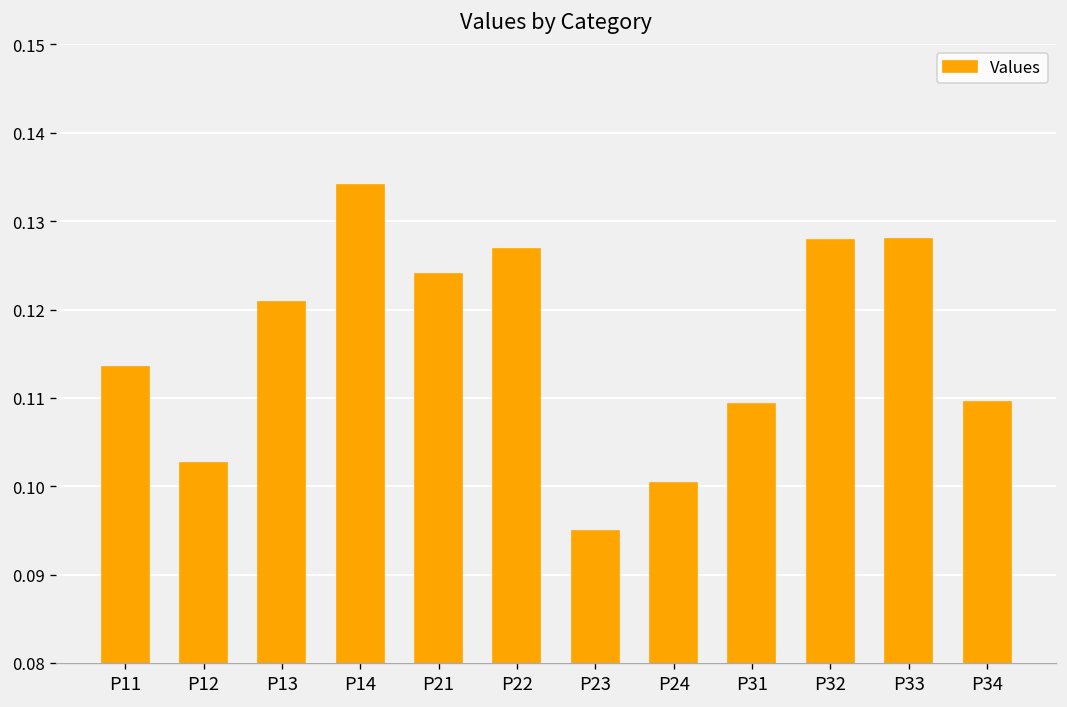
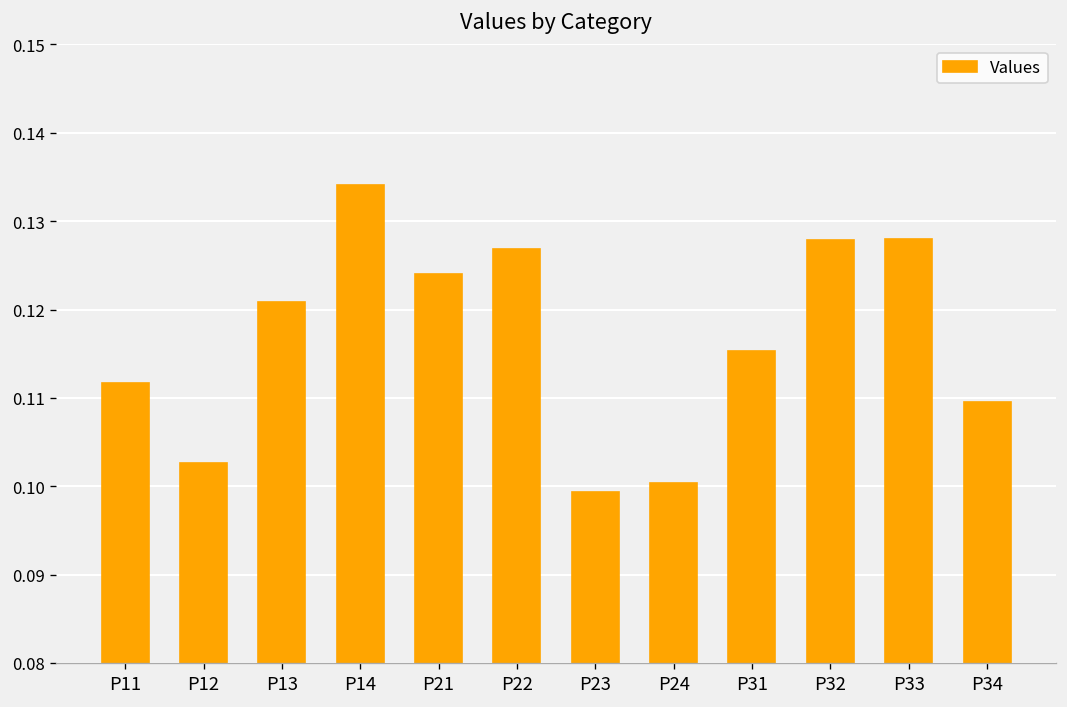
P11: 0.114 -> 0.112
P23: 0.095 -> 0.099
P31: 0.109 -> 0.115
